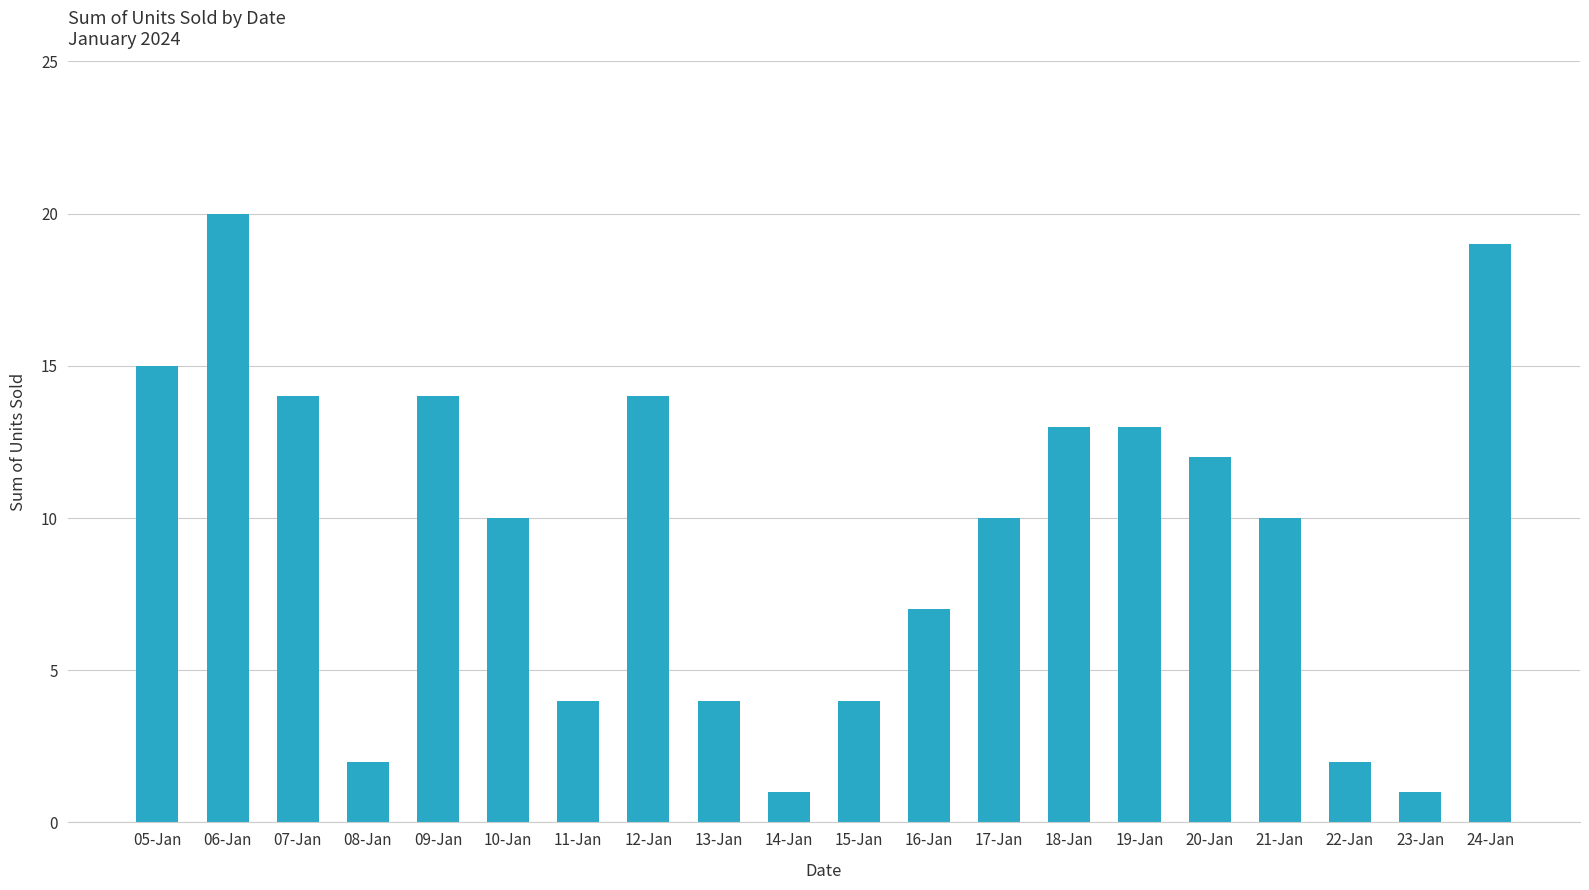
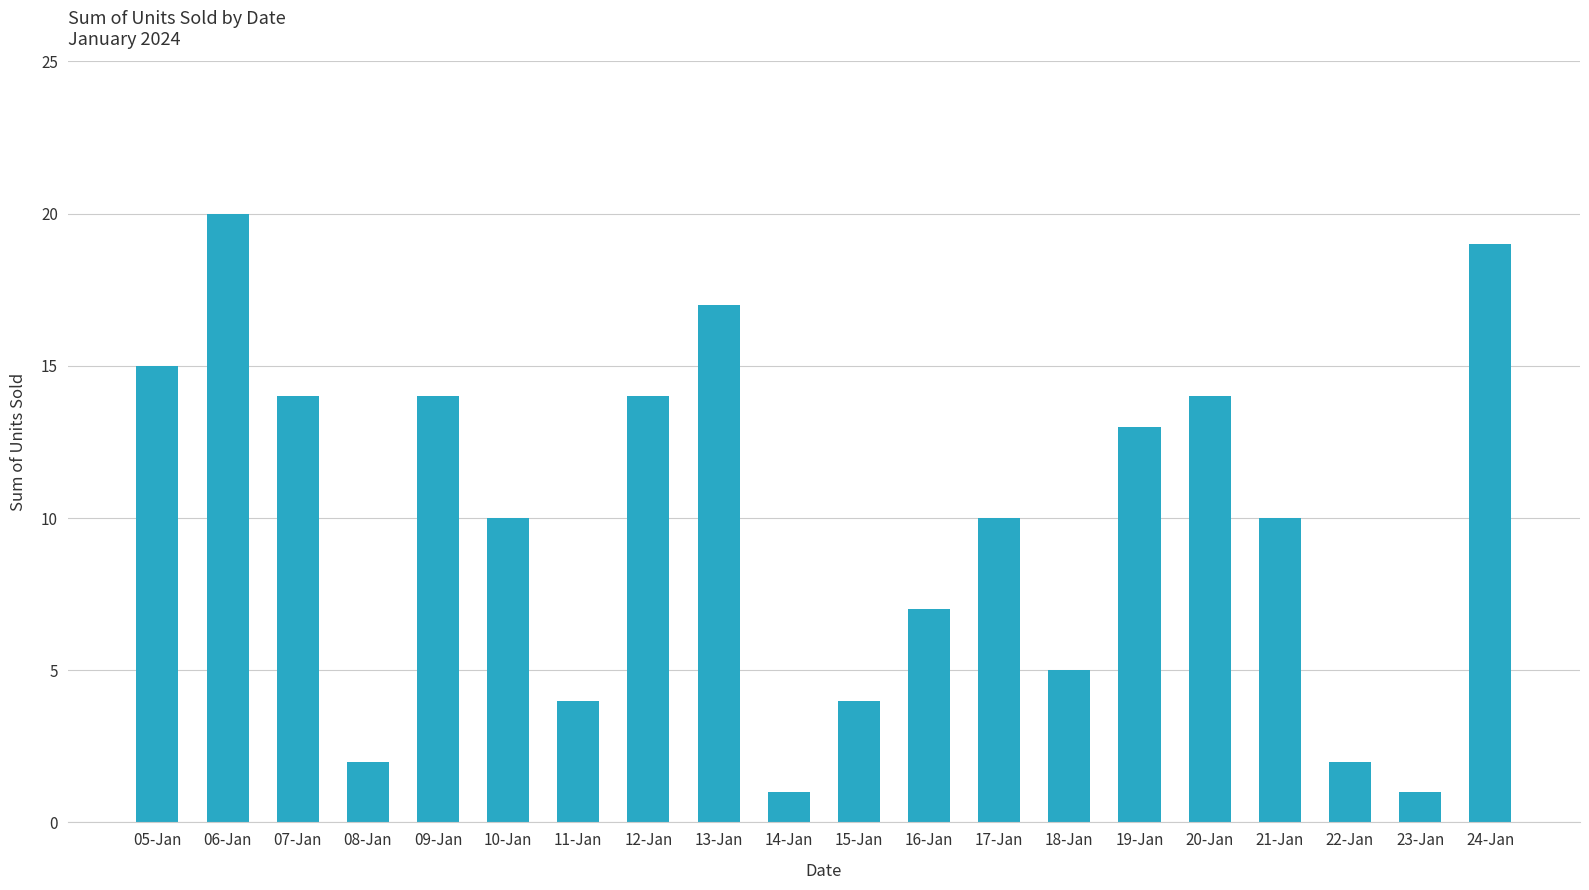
13-Jan: 4 -> 17
18-Jan: 13 -> 5
20-Jan: 12 -> 14
